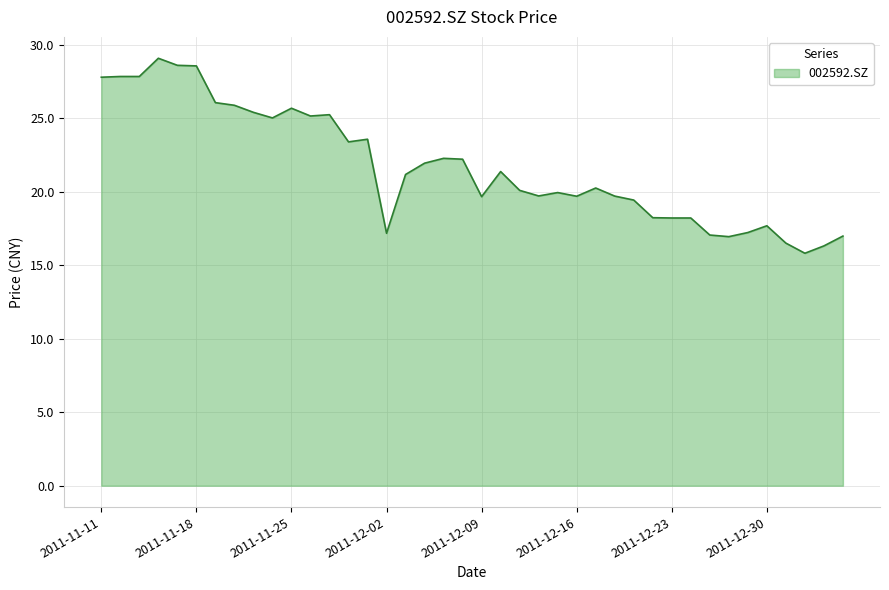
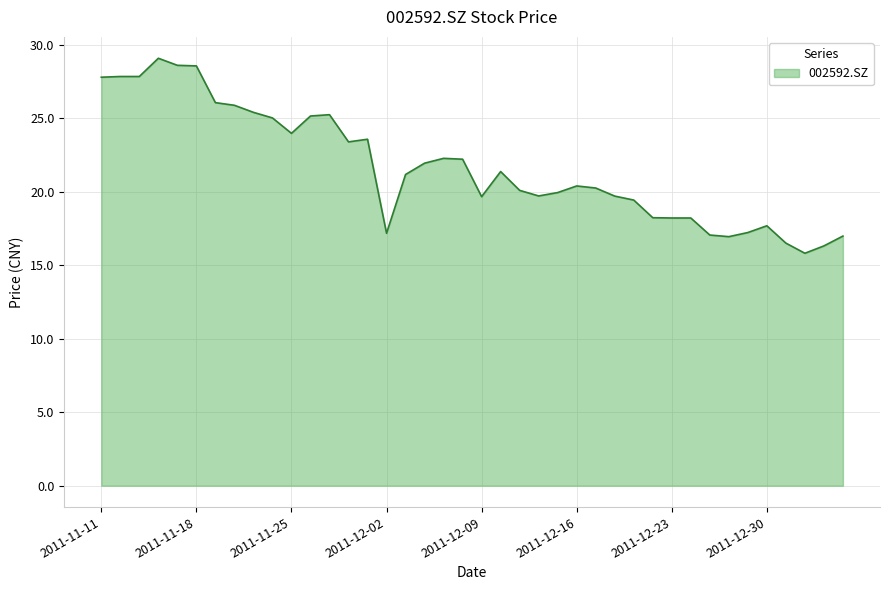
2011-11-25: 25.7 -> 24.0
2011-12-16: 19.7 -> 20.4
